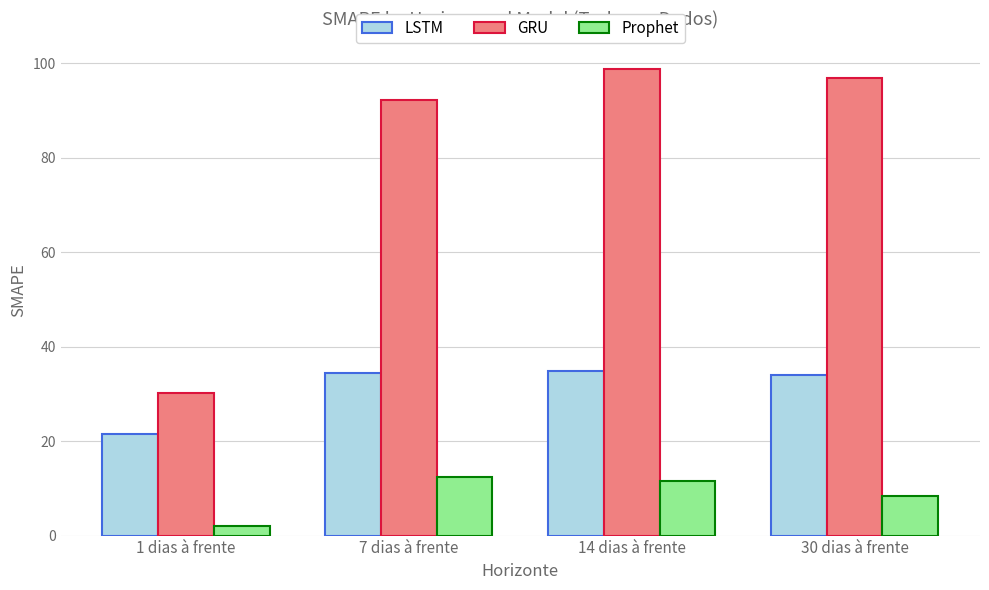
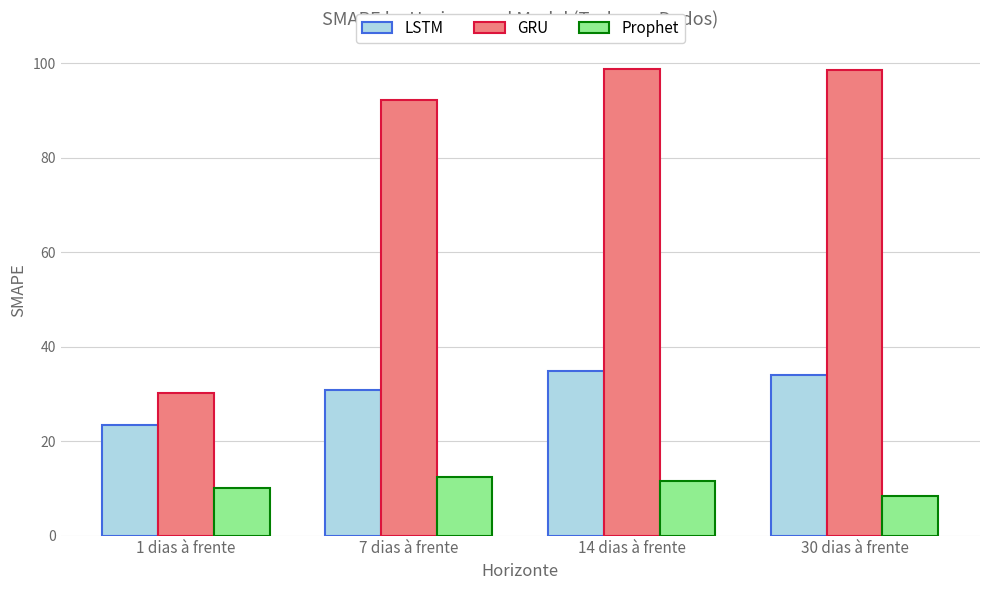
LSTM, 1 dias à frente: 21 -> 23
Prophet, 1 dias à frente: 2 -> 10
LSTM, 7 dias à frente: 35 -> 31
GRU, 30 dias à frente: 97 -> 99
